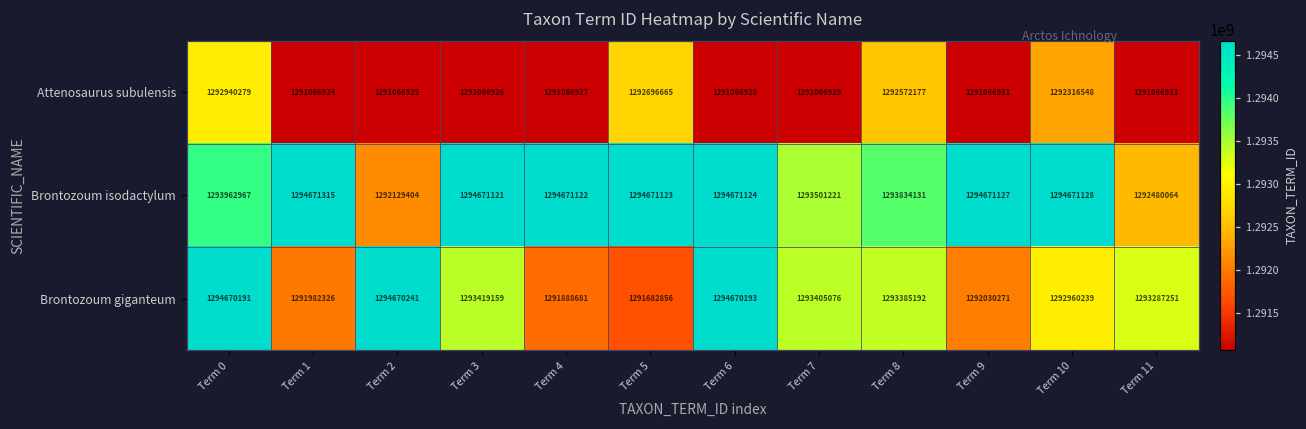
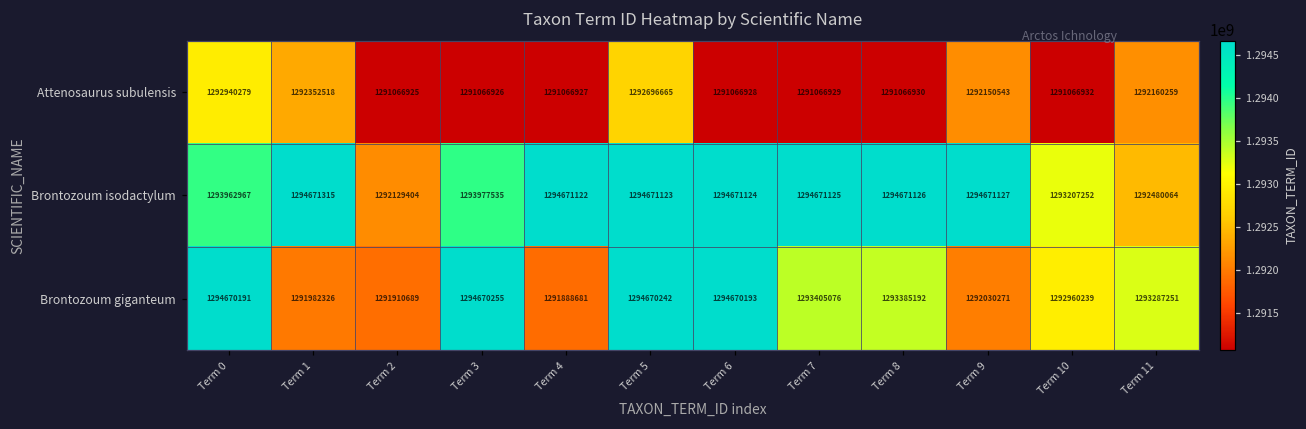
Attenosaurus subulensis, Term 1: 1291066924 -> 1292352518
Attenosaurus subulensis, Term 8: 1292572177 -> 1291066930
Attenosaurus subulensis, Term 9: 1291066931 -> 1292150543
Attenosaurus subulensis, Term 10: 1292316548 -> 1291066932
Attenosaurus subulensis, Term 11: 1291066933 -> 1292160259
Brontozoum isodactylum, Term 3: 1294671121 -> 1293977535
Brontozoum isodactylum, Term 7: 1293501221 -> 1294671125
Brontozoum isodactylum, Term 8: 1293834131 -> 1294671126
Brontozoum isodactylum, Term 10: 1294671128 -> 1293207252
Brontozoum giganteum, Term 2: 1294670241 -> 1291910689
Brontozoum giganteum, Term 3: 1293419159 -> 1294670255
Brontozoum giganteum, Term 5: 1291682856 -> 1294670242
